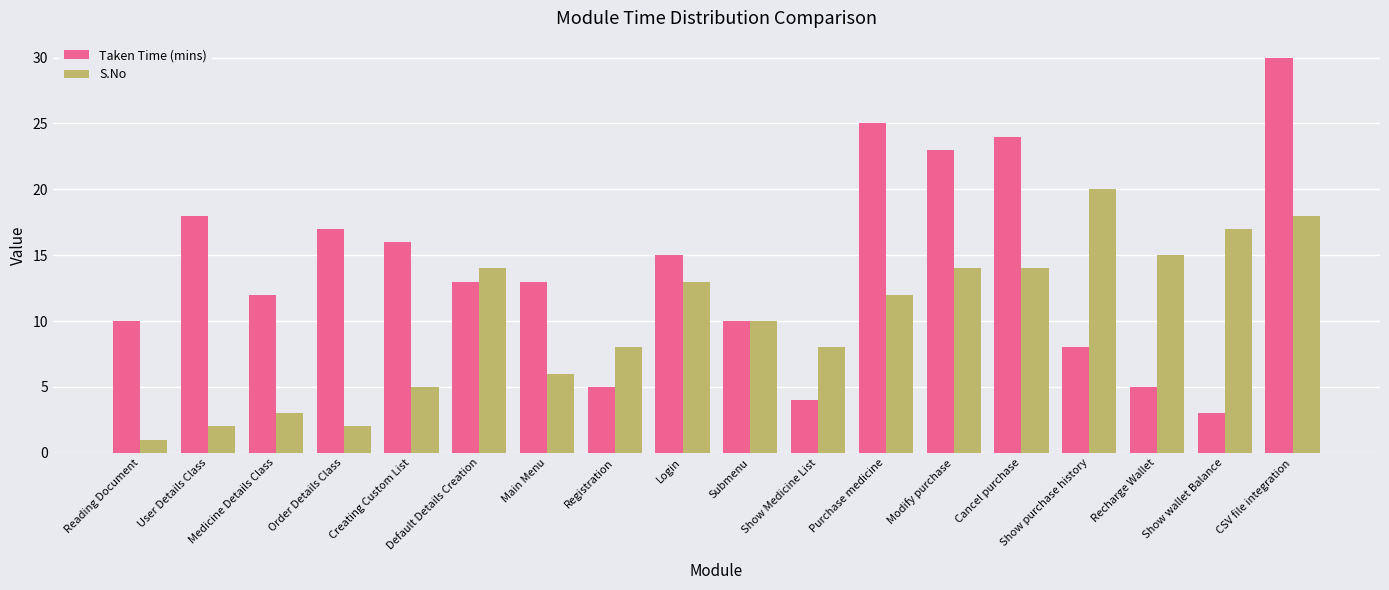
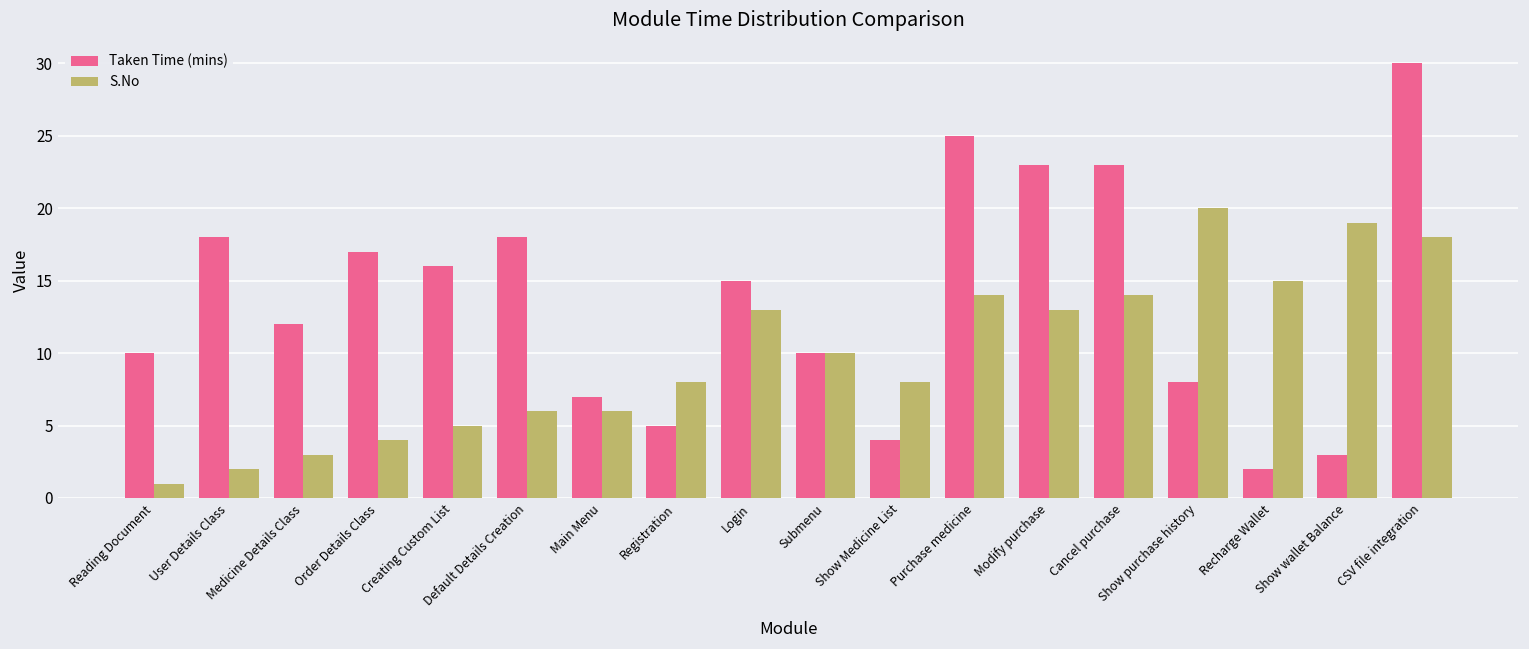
S.No, Order Details Class: 2 -> 4
Taken Time (mins), Default Details Creation: 13 -> 18
S.No, Default Details Creation: 14 -> 6
Taken Time (mins), Main Menu: 13 -> 7
S.No, Purchase medicine: 12 -> 14
S.No, Modify purchase: 14 -> 13
Taken Time (mins), Cancel purchase: 24 -> 23
Taken Time (mins), Recharge Wallet: 5 -> 2
S.No, Show wallet Balance: 17 -> 19
